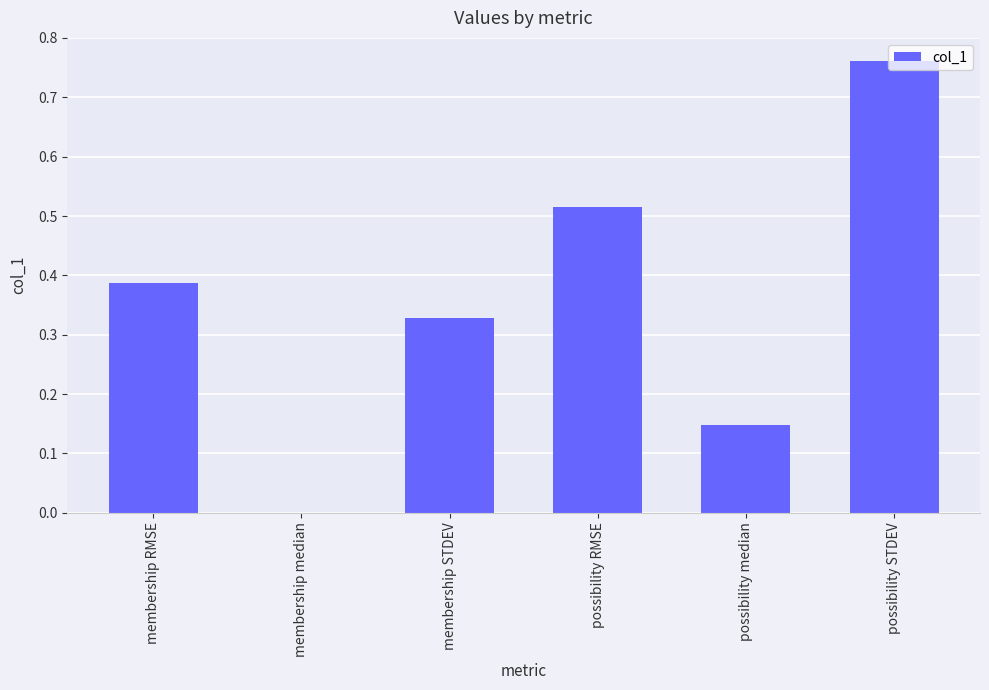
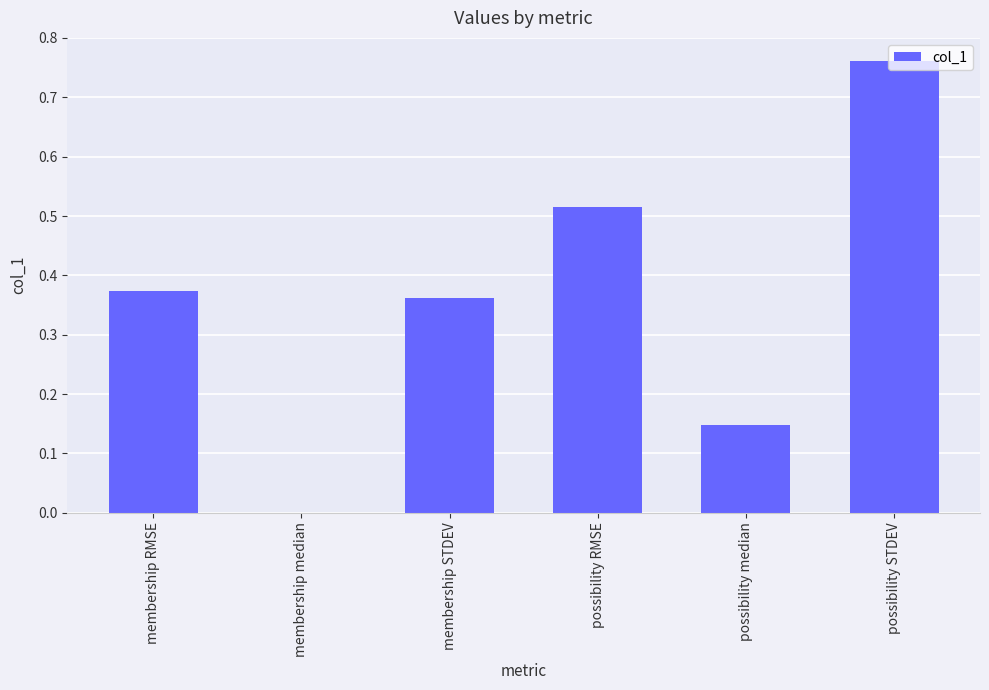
membership RMSE: 0.39 -> 0.37
membership STDEV: 0.33 -> 0.36
